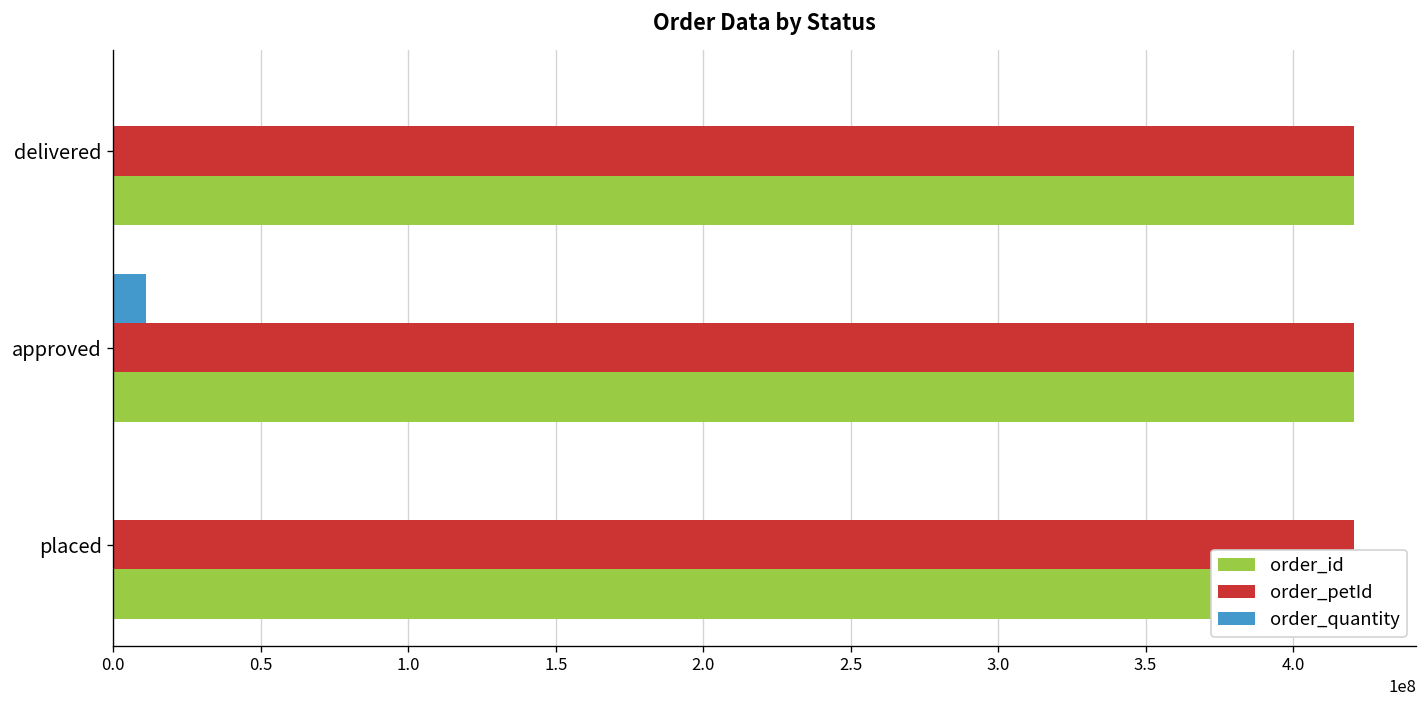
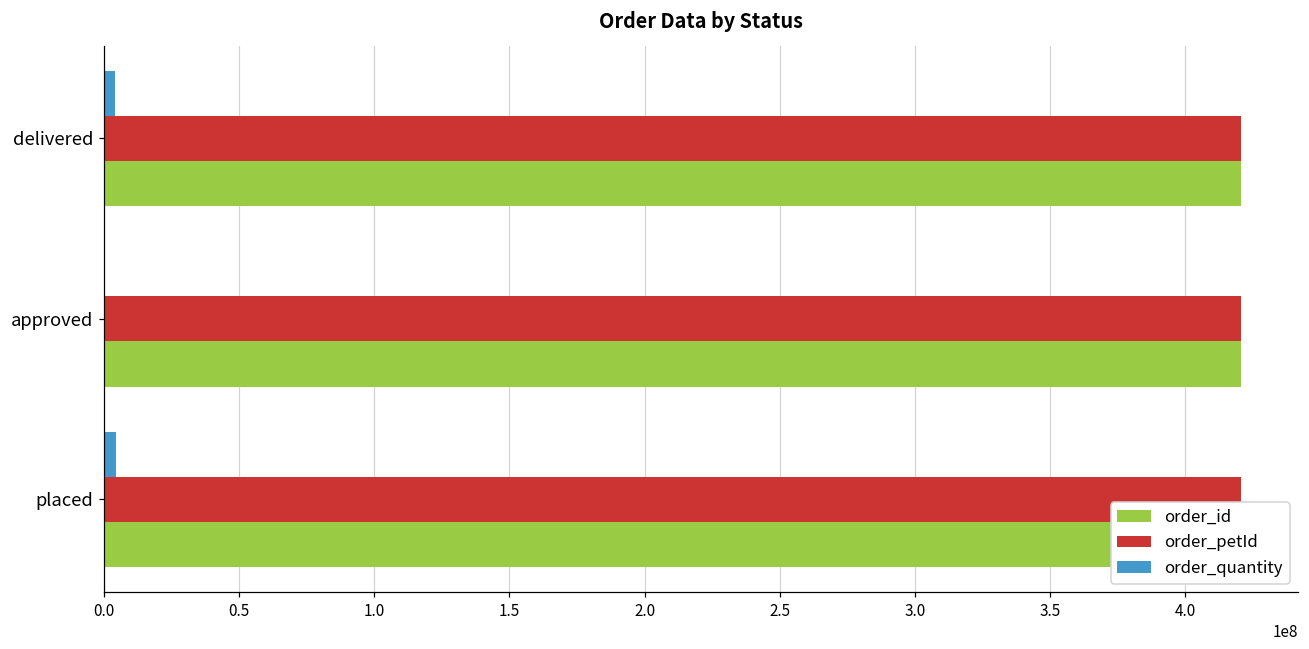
order_quantity, delivered: 0 -> 4000000
order_quantity, approved: 11000000 -> 0
order_quantity, placed: 0 -> 4000000
